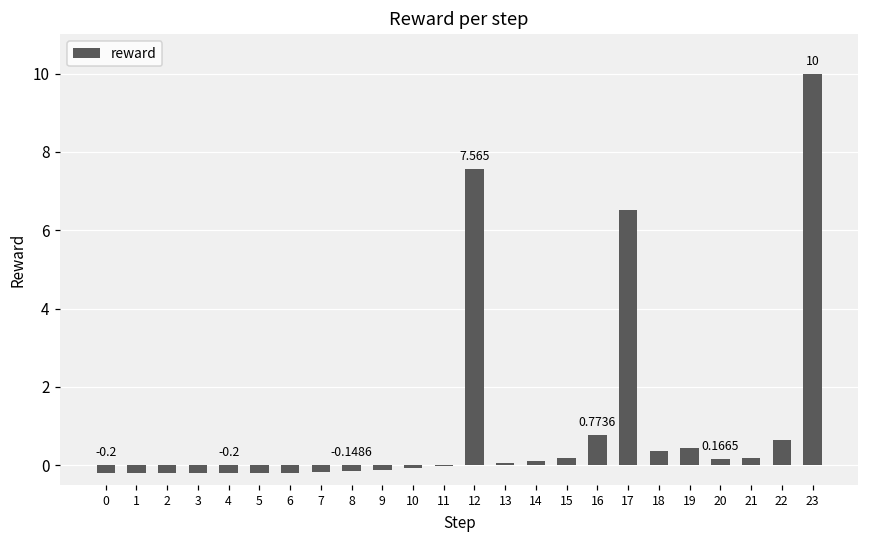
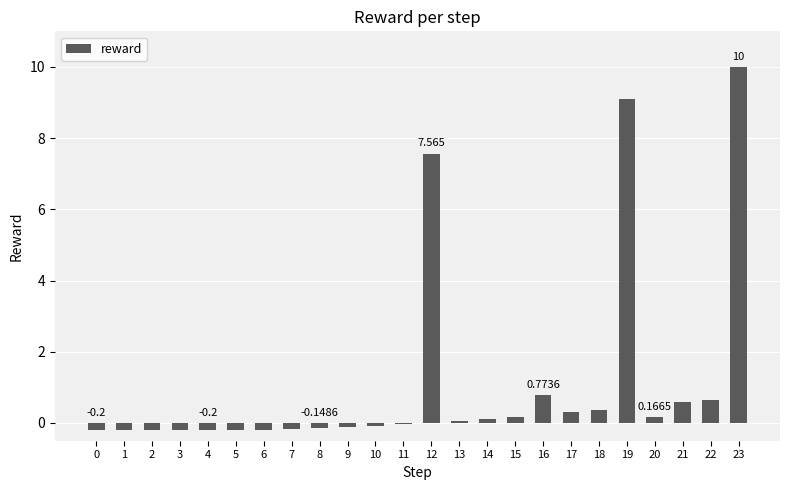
17: 6.5 -> 0.3
19: 0.4 -> 9.1
21: 0.2 -> 0.6
